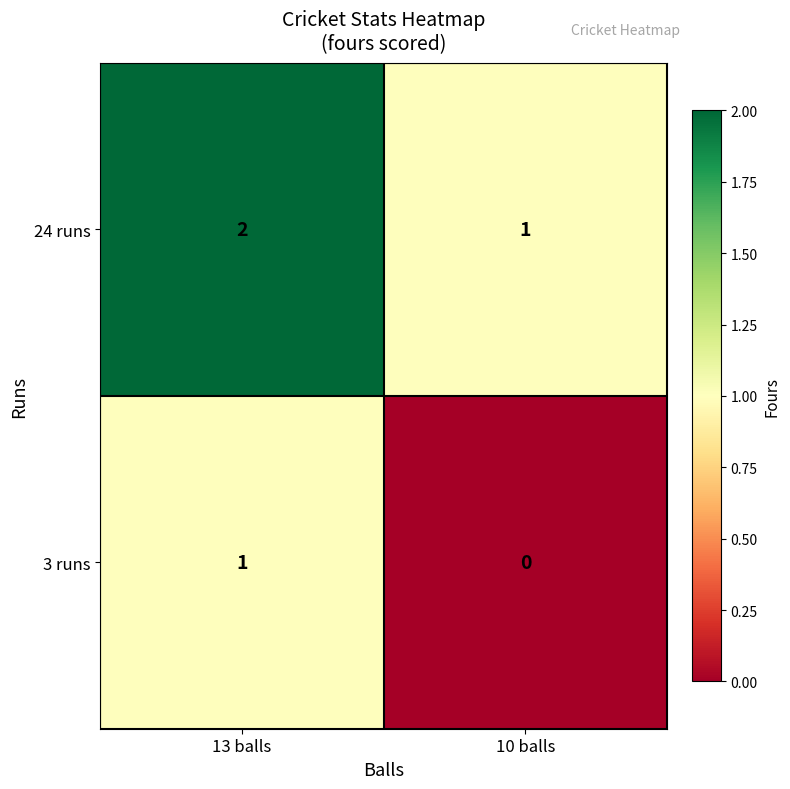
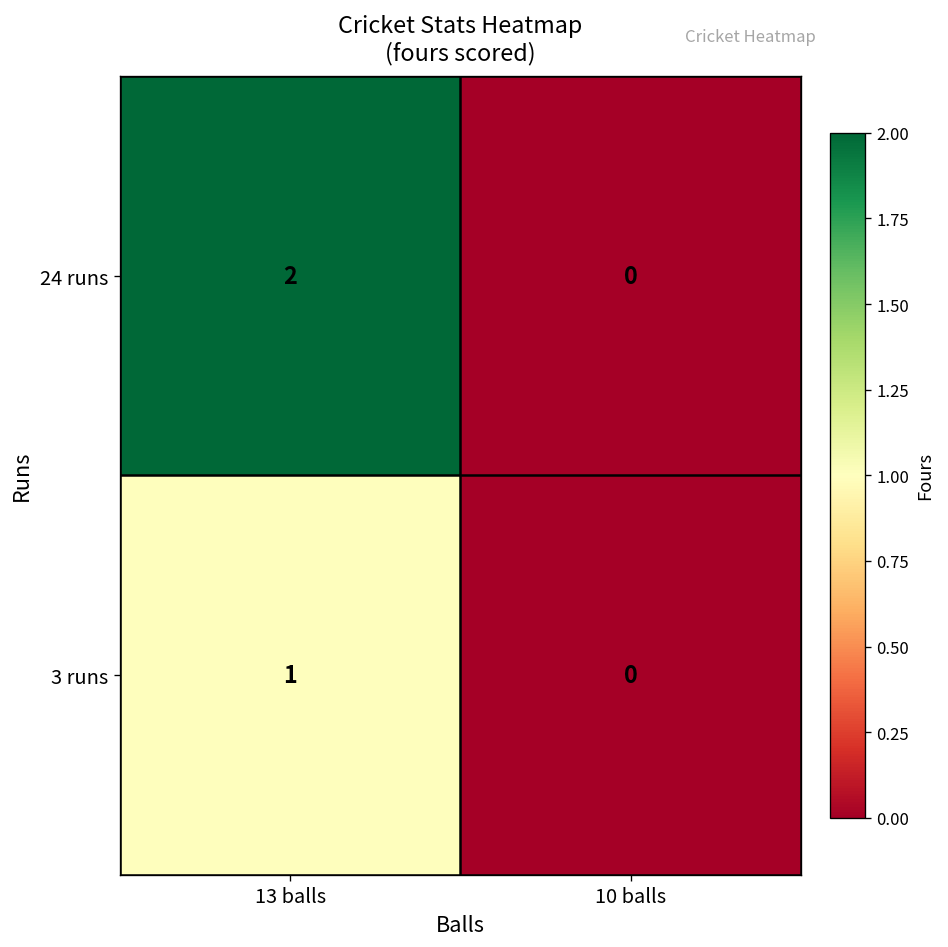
24 runs, 10 balls: 1 -> 0
